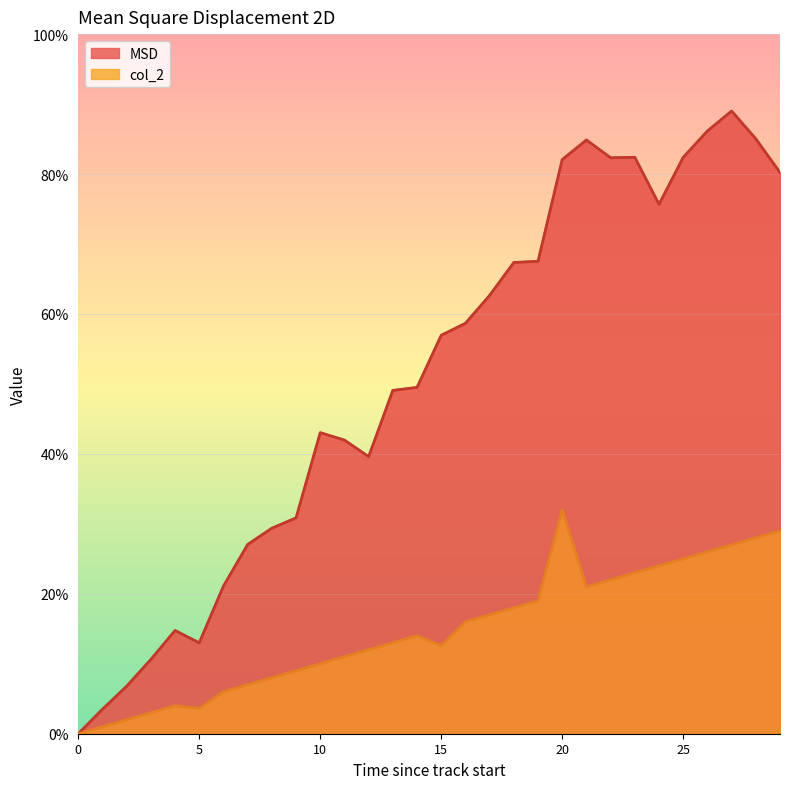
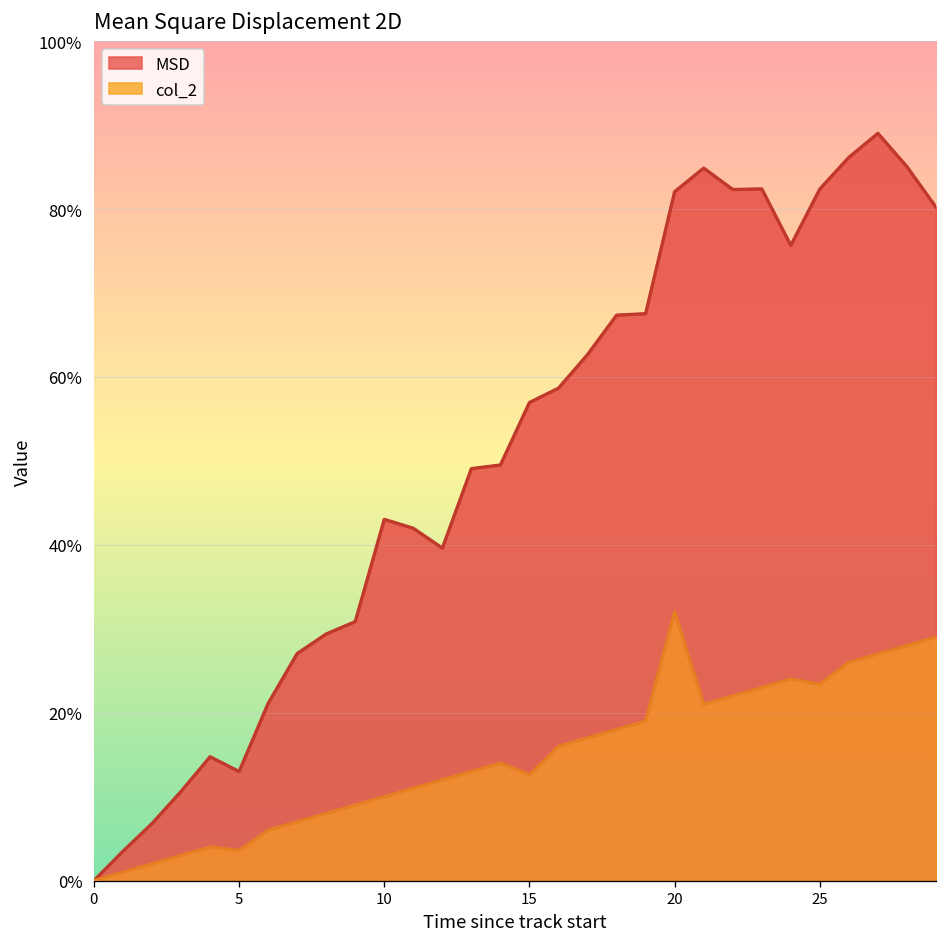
col_2, 25: 25% -> 23%
